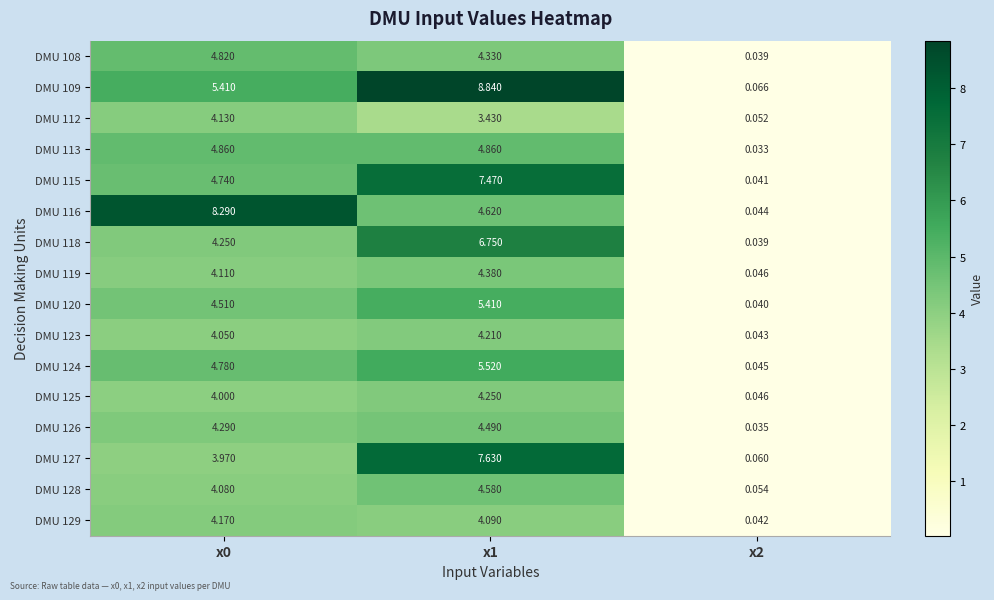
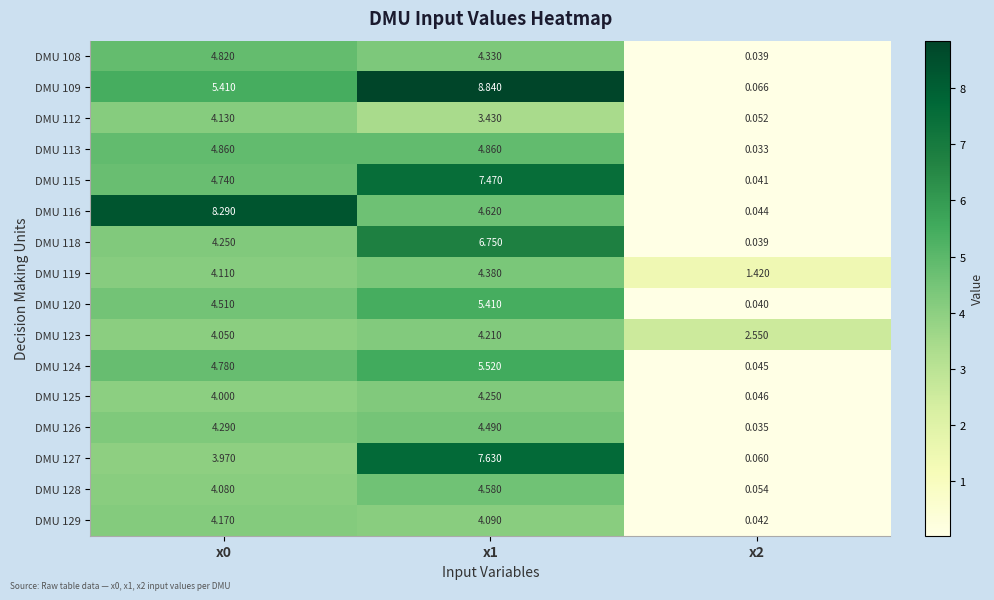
DMU 119, x2: 0.046 -> 1.420
DMU 123, x2: 0.043 -> 2.550
